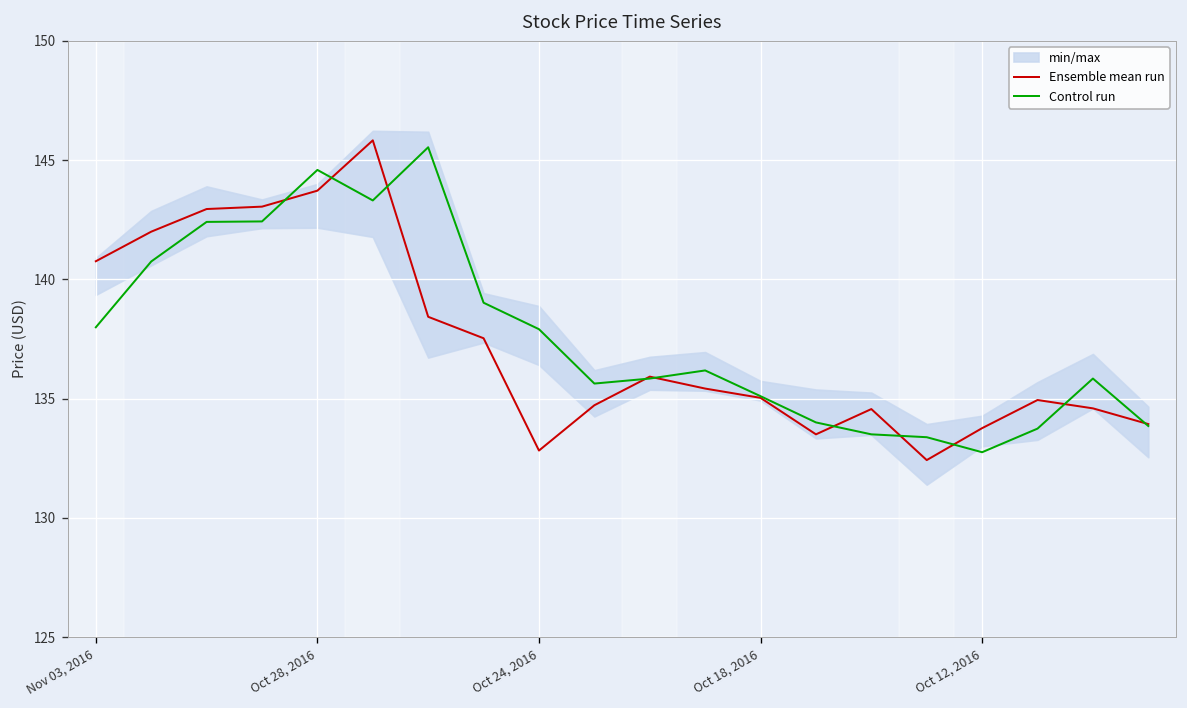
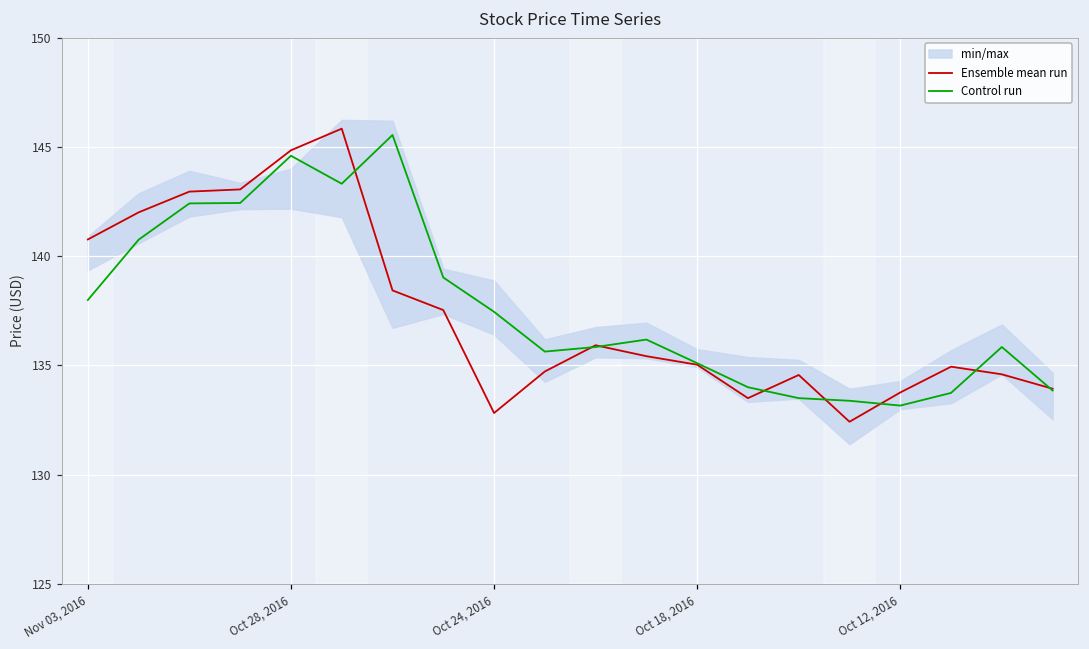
Ensemble mean run, Oct 28, 2016: 143.7 -> 144.8
Control run, Oct 24, 2016: 137.9 -> 137.5
Control run, Oct 12, 2016: 132.8 -> 133.2
